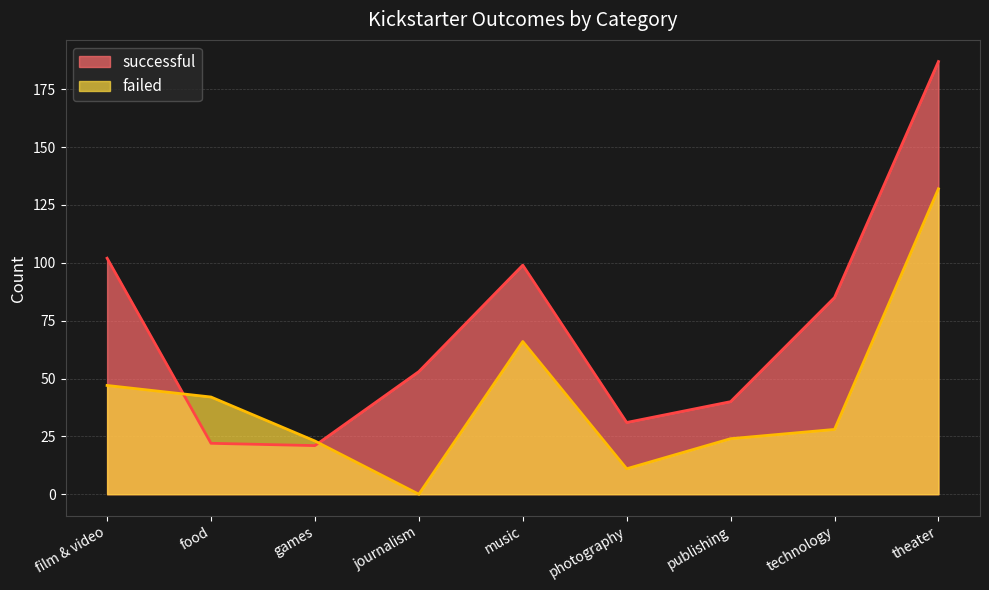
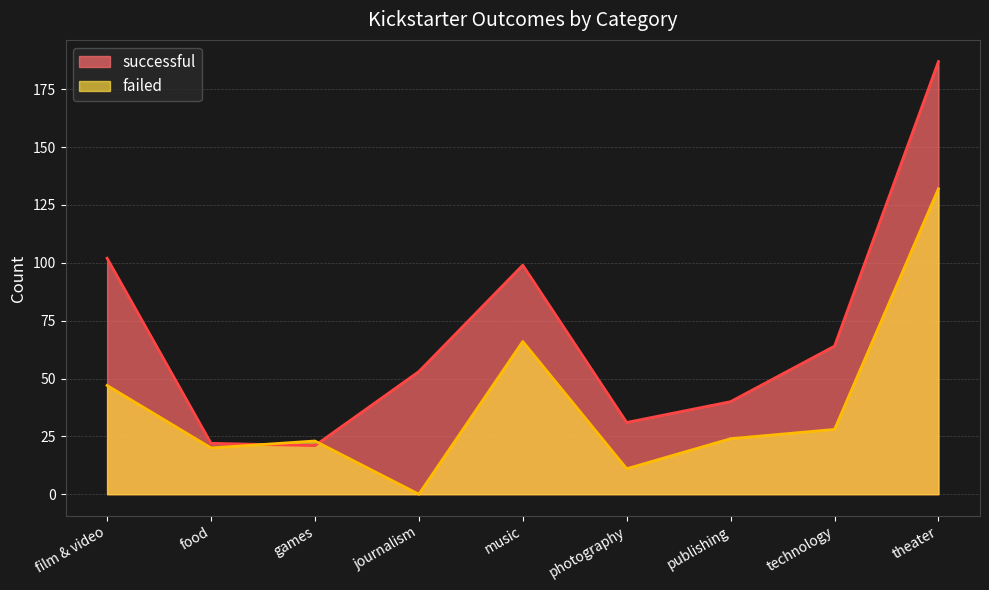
failed, food: 42 -> 20
successful, technology: 85 -> 64
